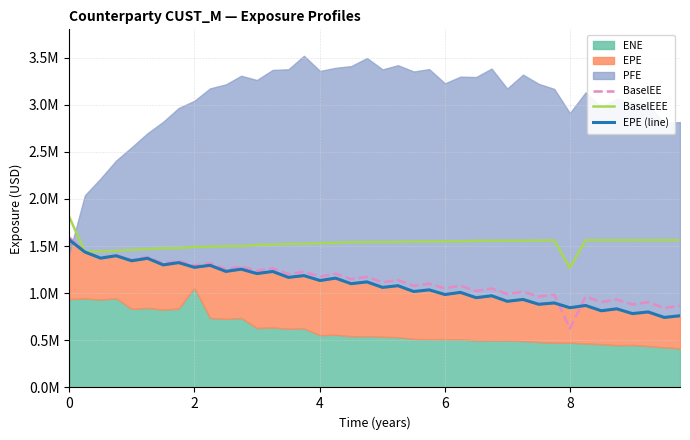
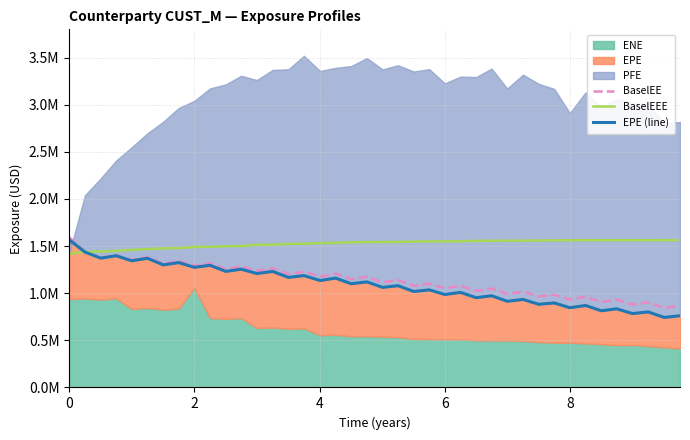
BaselEEE, 0: 1800000 -> 1400000
BaselEE, 8: 600000 -> 900000
BaselEEE, 8: 1300000 -> 1600000
